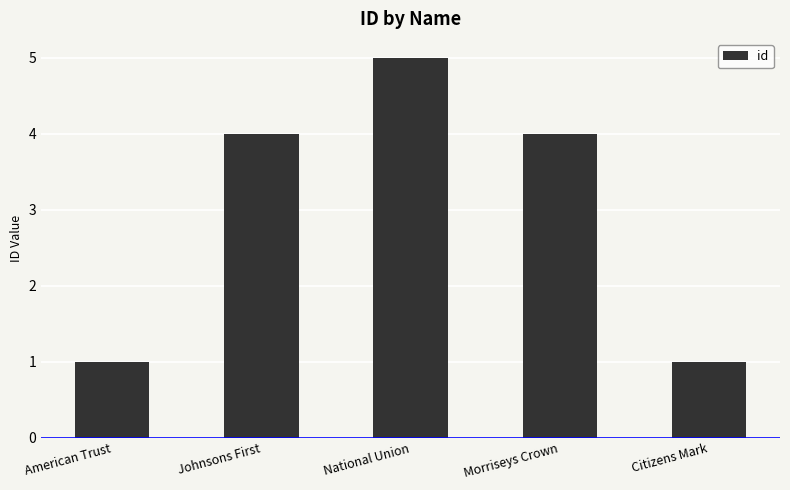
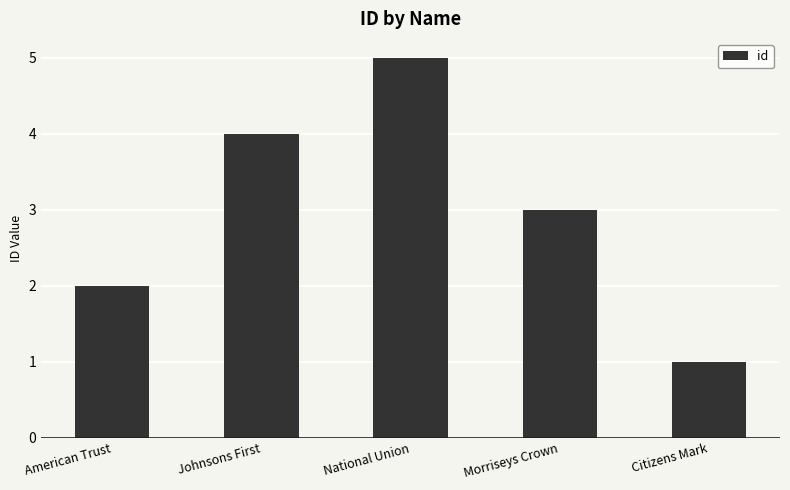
American Trust: 1 -> 2
Morriseys Crown: 4 -> 3
